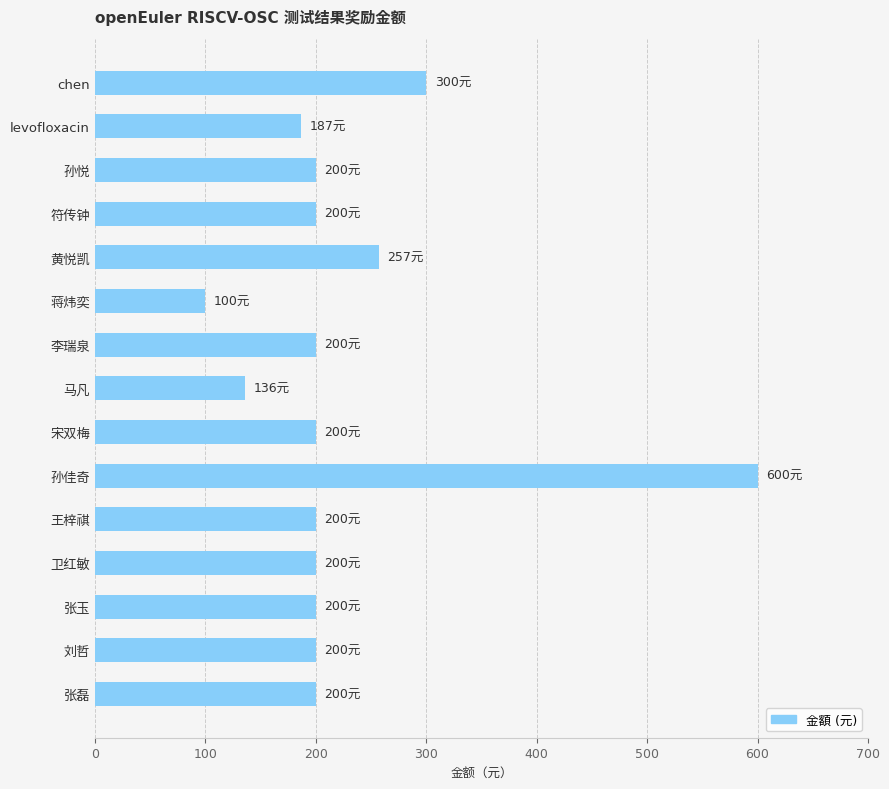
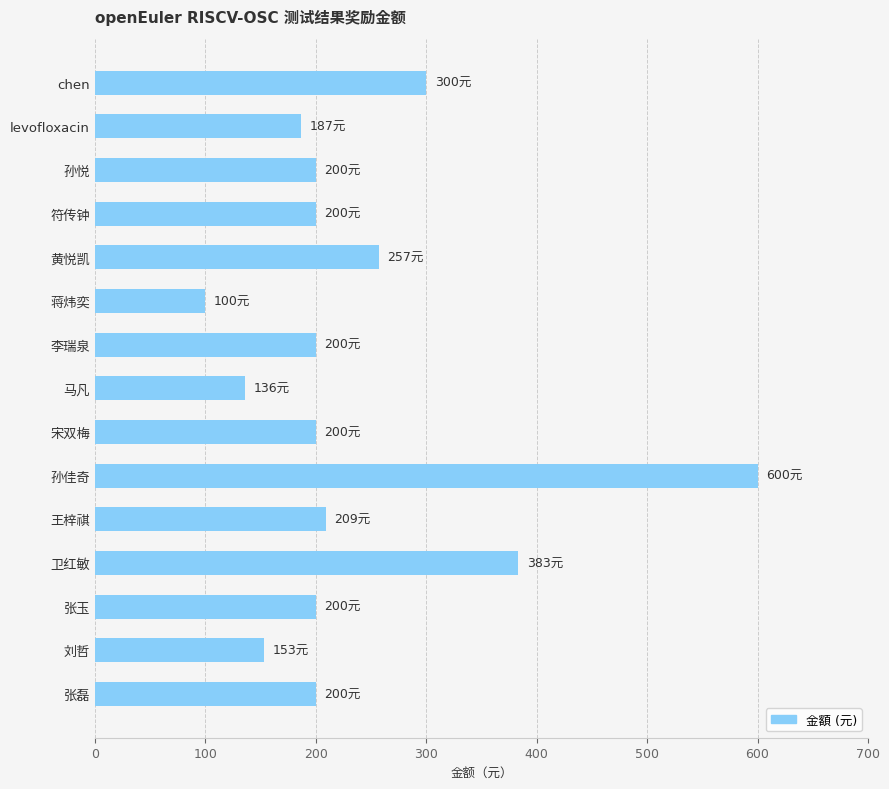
王梓祺: 200元 -> 209元
卫红敏: 200元 -> 383元
刘哲: 200元 -> 153元
